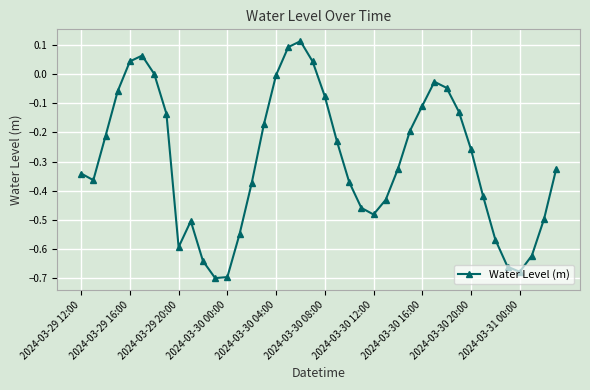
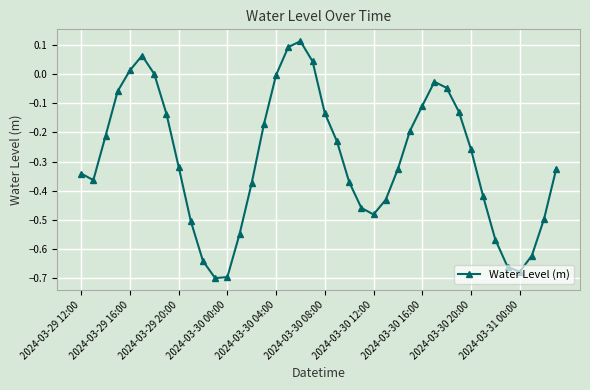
2024-03-29 16:00: 0.04 -> 0.01
2024-03-29 20:00: -0.59 -> -0.32
2024-03-30 08:00: -0.08 -> -0.13
